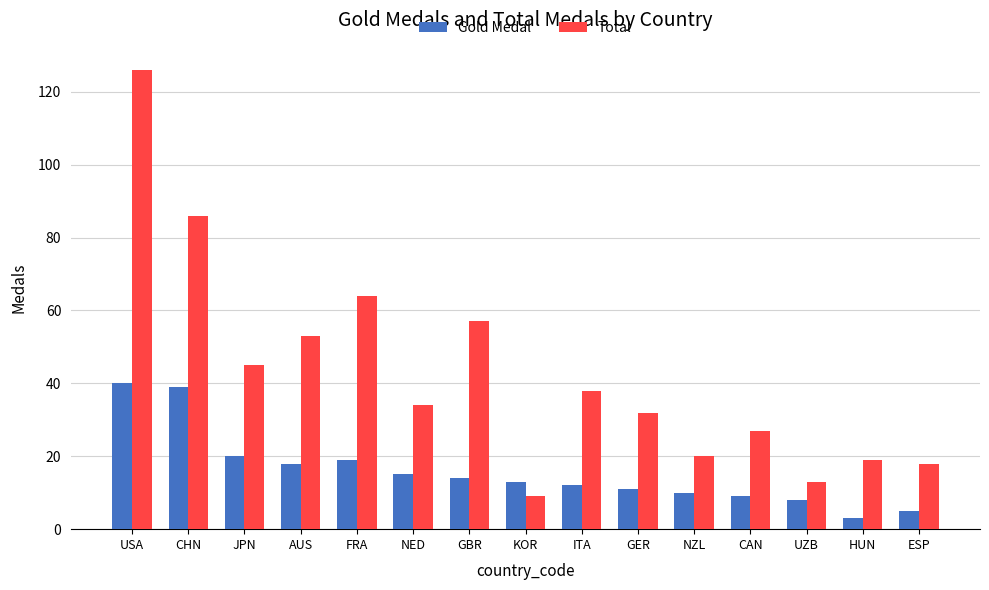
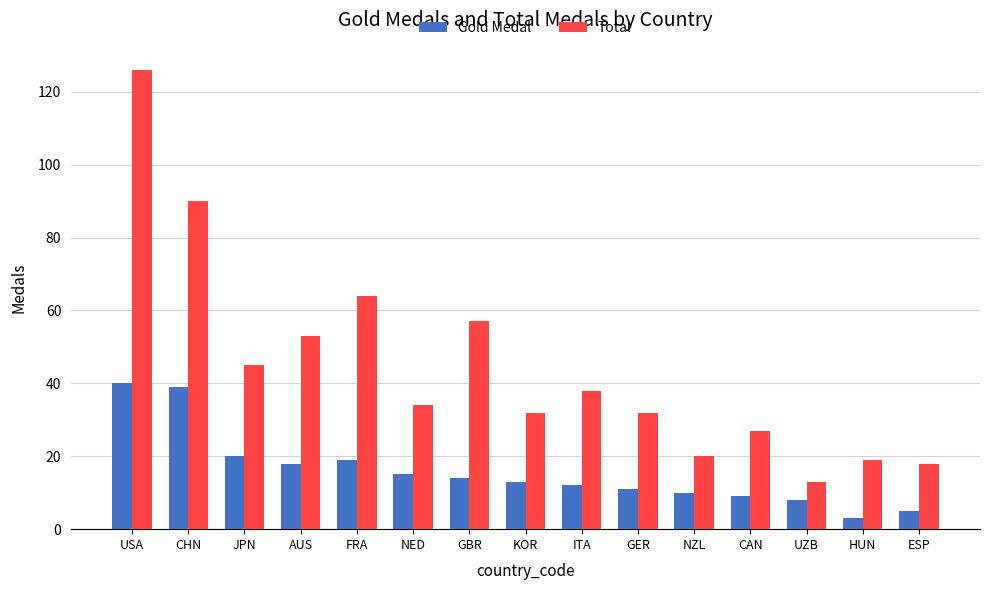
Total, CHN: 86 -> 90
Total, KOR: 9 -> 32
